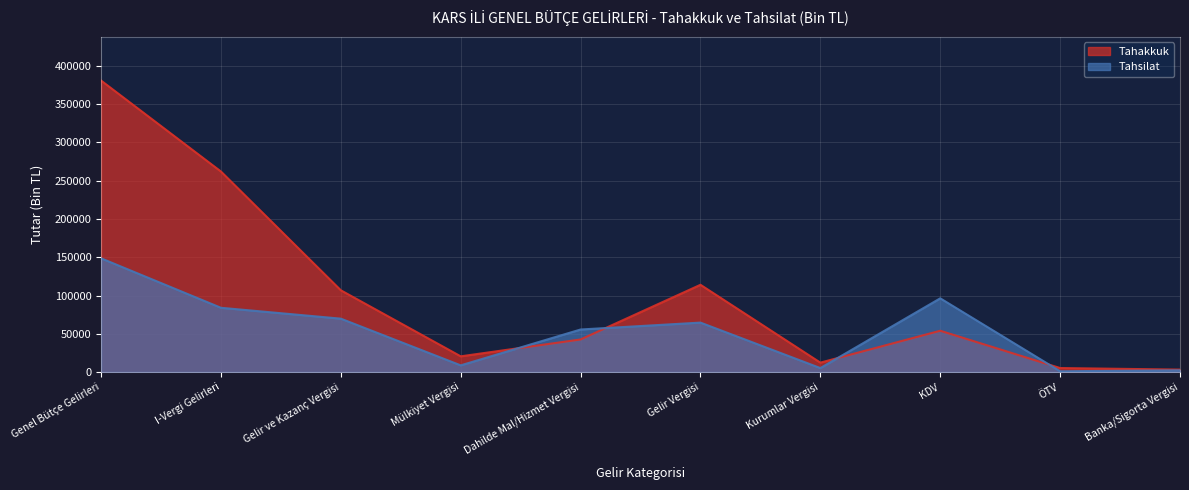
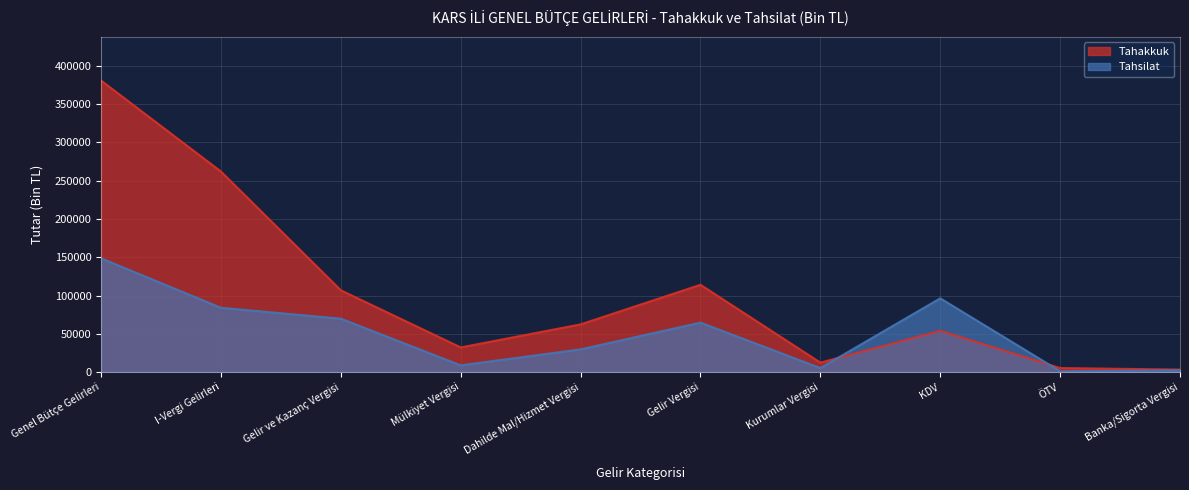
Tahakkuk, Mülkiyet Vergisi: 20000 -> 30000
Tahakkuk, Dahilde Mal/Hizmet Vergisi: 40000 -> 60000
Tahsilat, Dahilde Mal/Hizmet Vergisi: 60000 -> 30000
